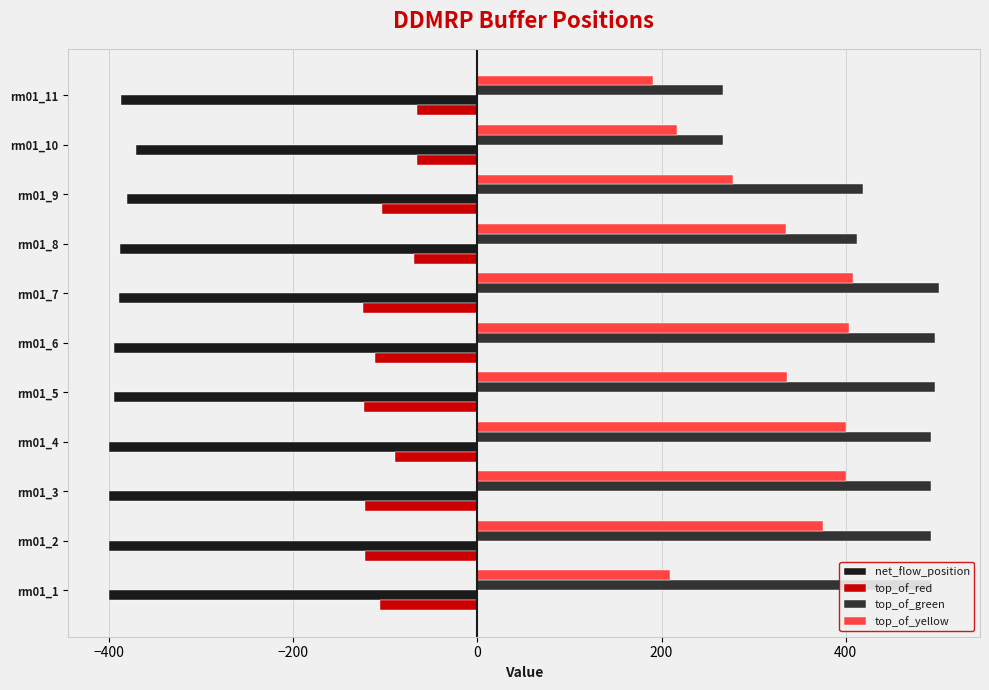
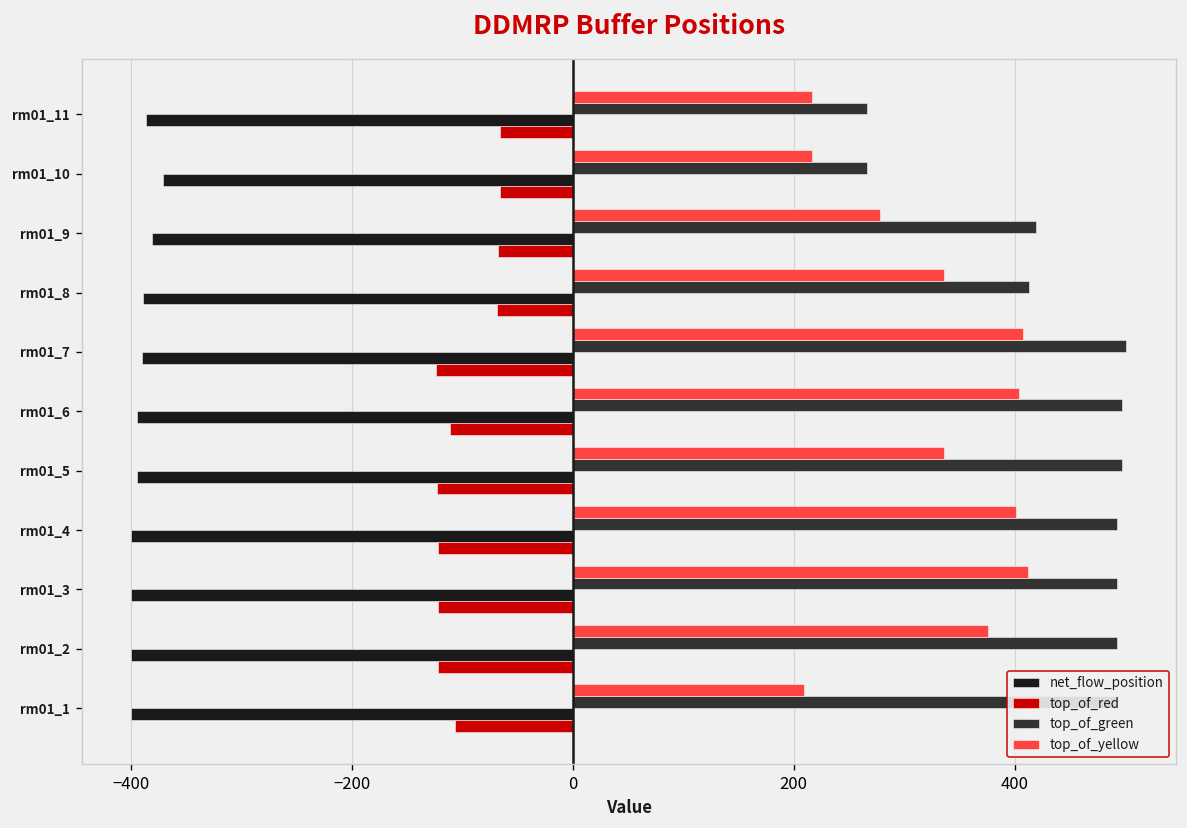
top_of_yellow, rm01_11: 190 -> 220
top_of_red, rm01_9: -100 -> -70
top_of_red, rm01_4: -90 -> -120
top_of_yellow, rm01_3: 400 -> 410
